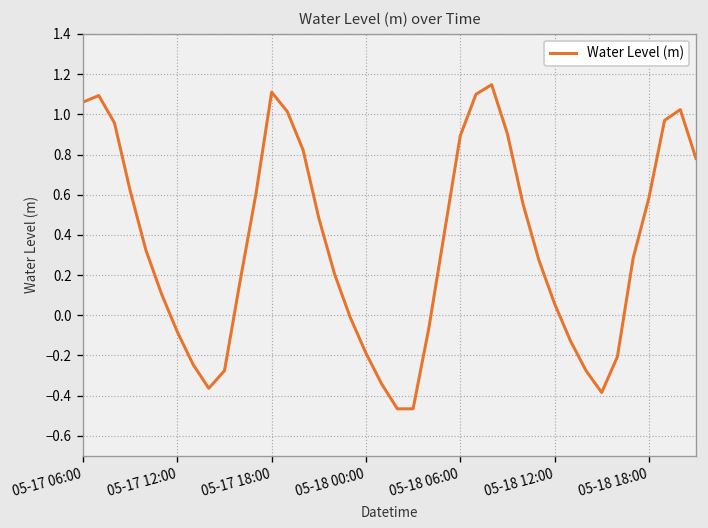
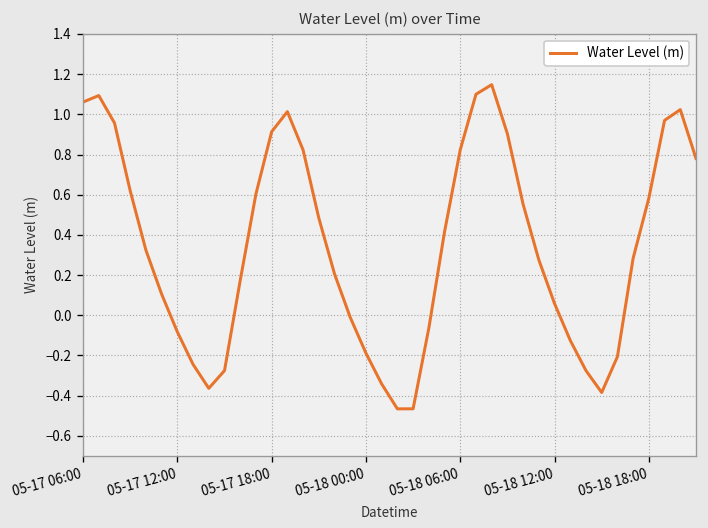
05-17 18:00: 1.11 -> 0.91
05-18 06:00: 0.89 -> 0.82
